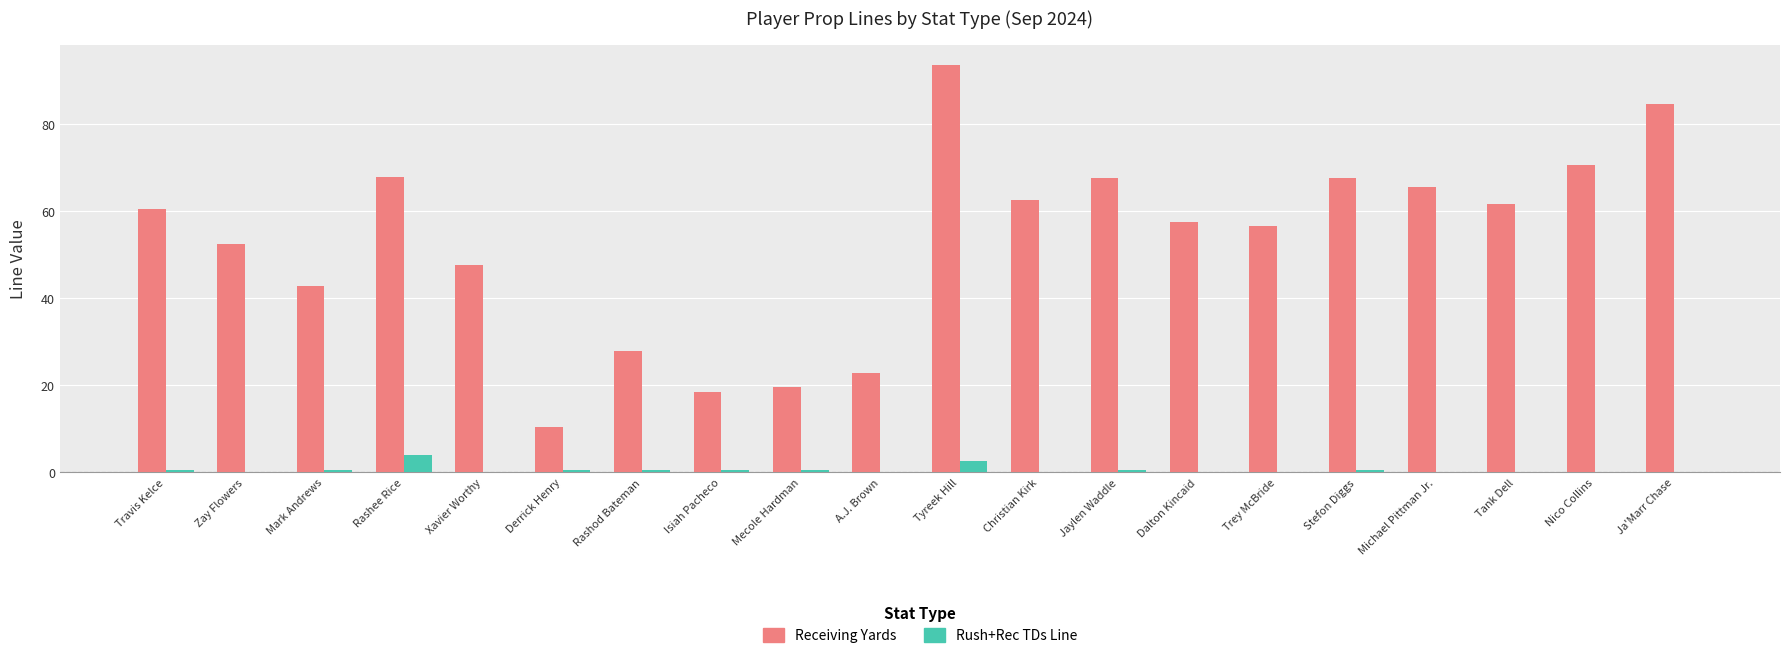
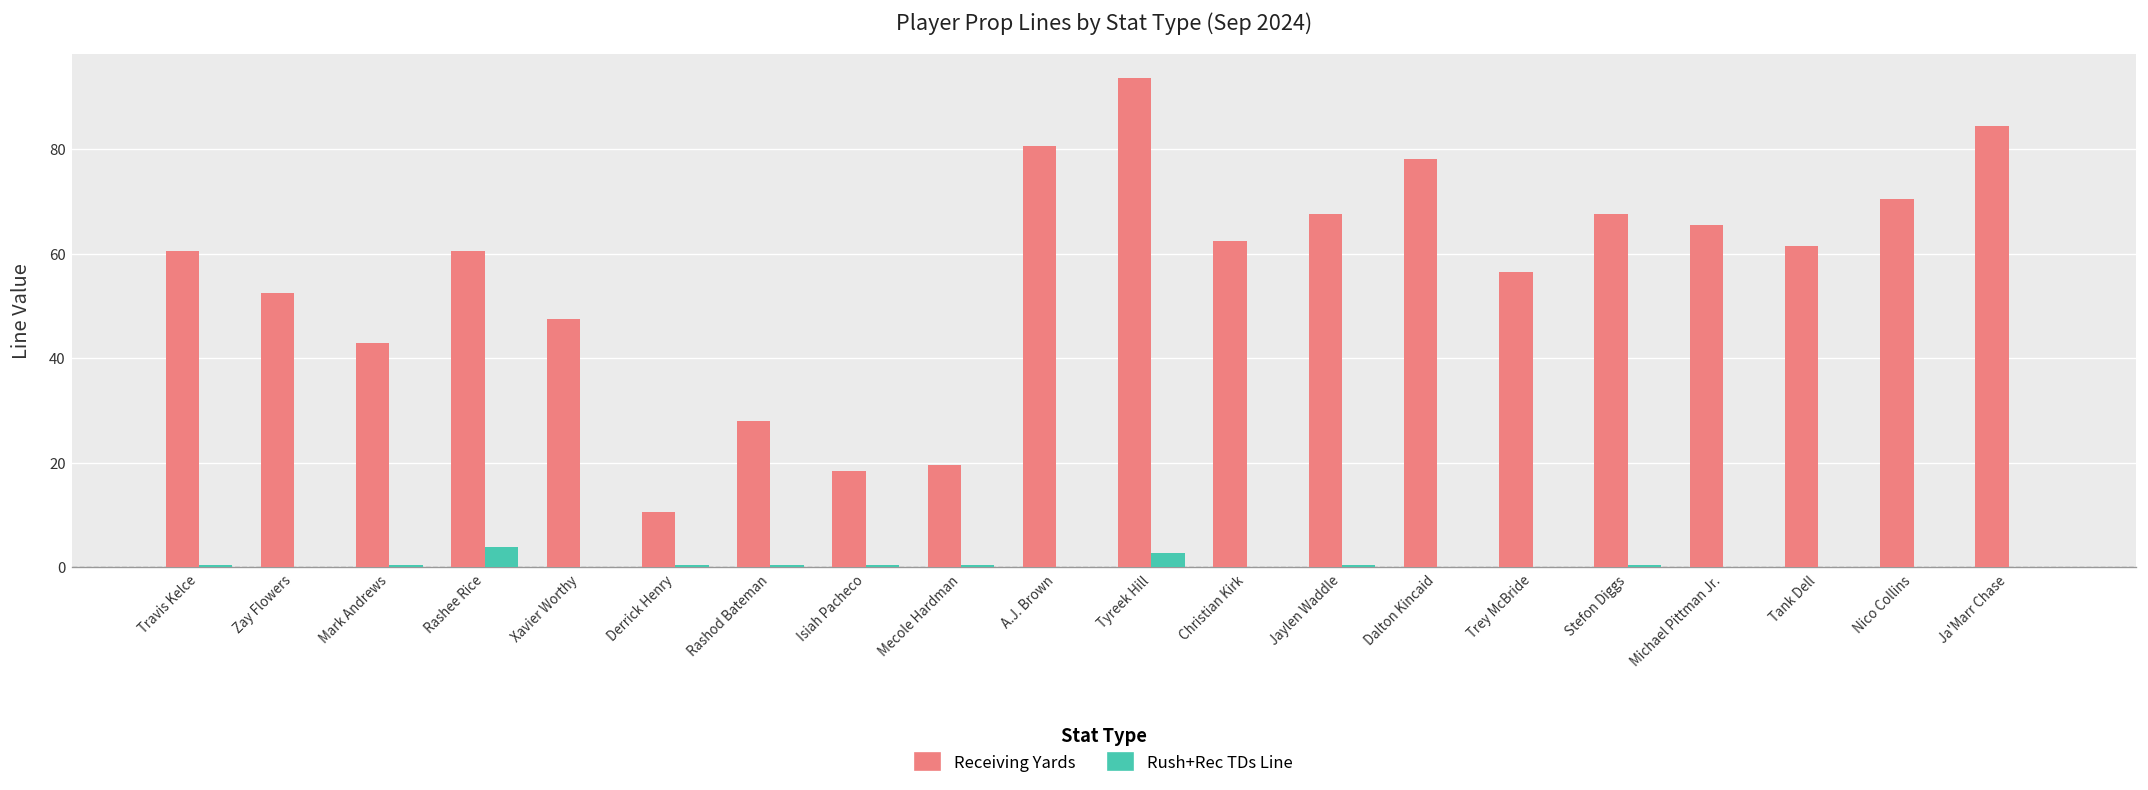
Receiving Yards, Rashee Rice: 68 -> 61
Receiving Yards, A.J. Brown: 23 -> 81
Receiving Yards, Dalton Kincaid: 58 -> 78
